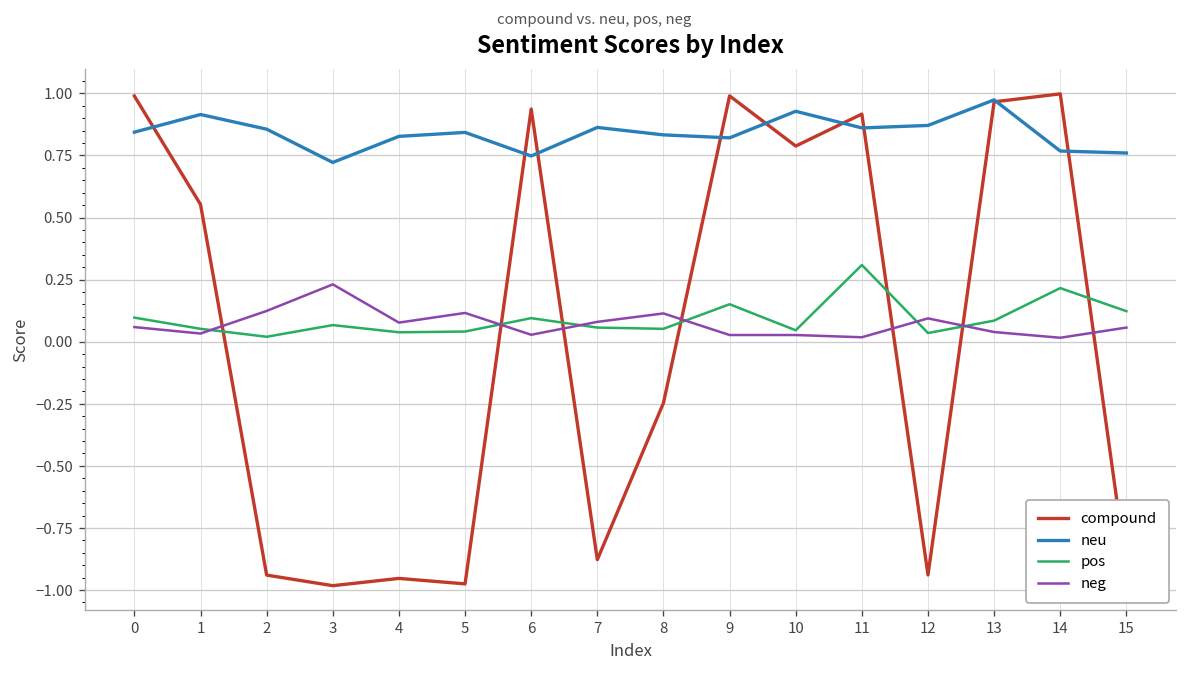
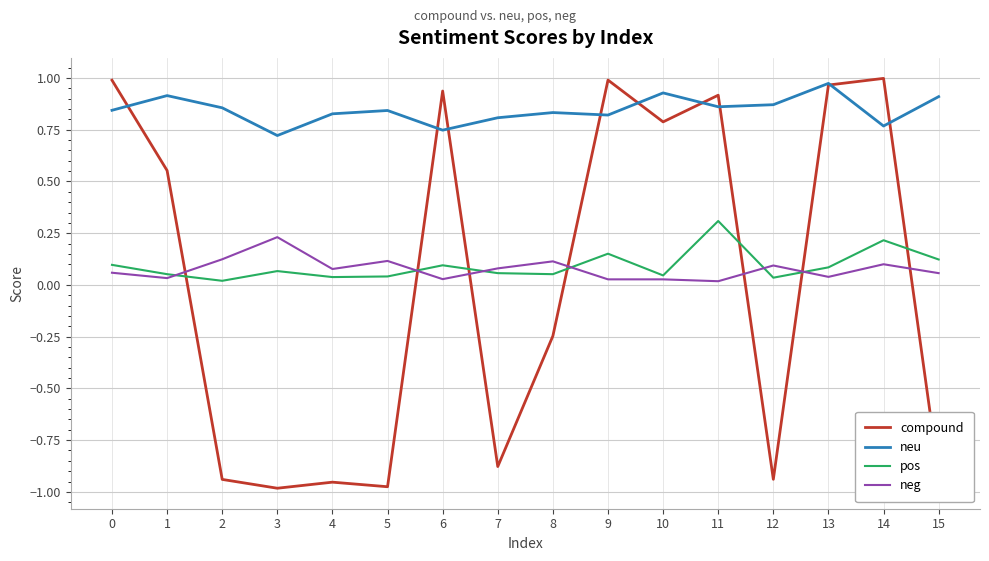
neu, 7: 0.86 -> 0.81
neg, 14: 0.02 -> 0.10
neu, 15: 0.76 -> 0.91
